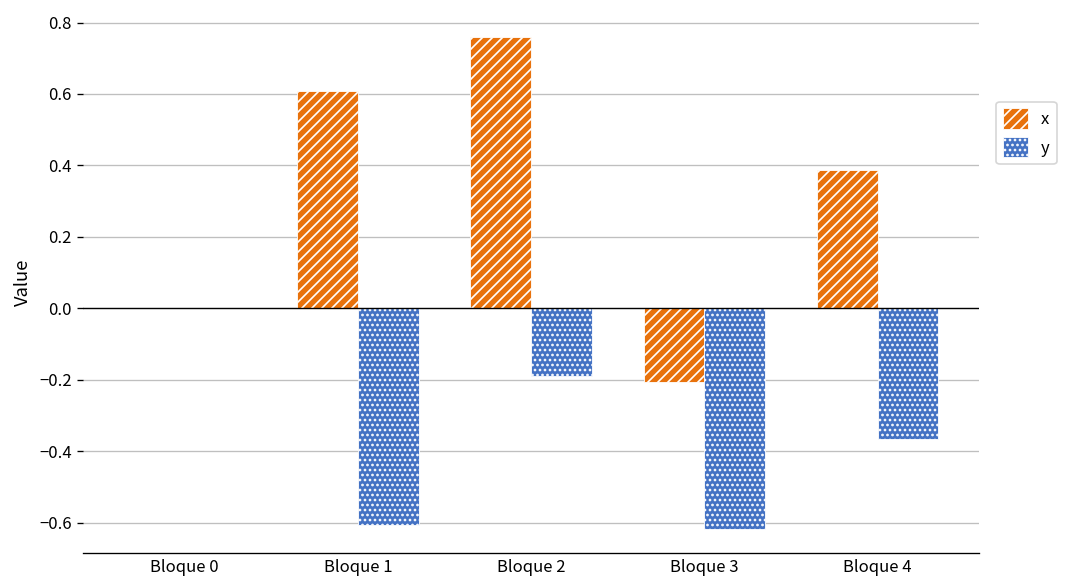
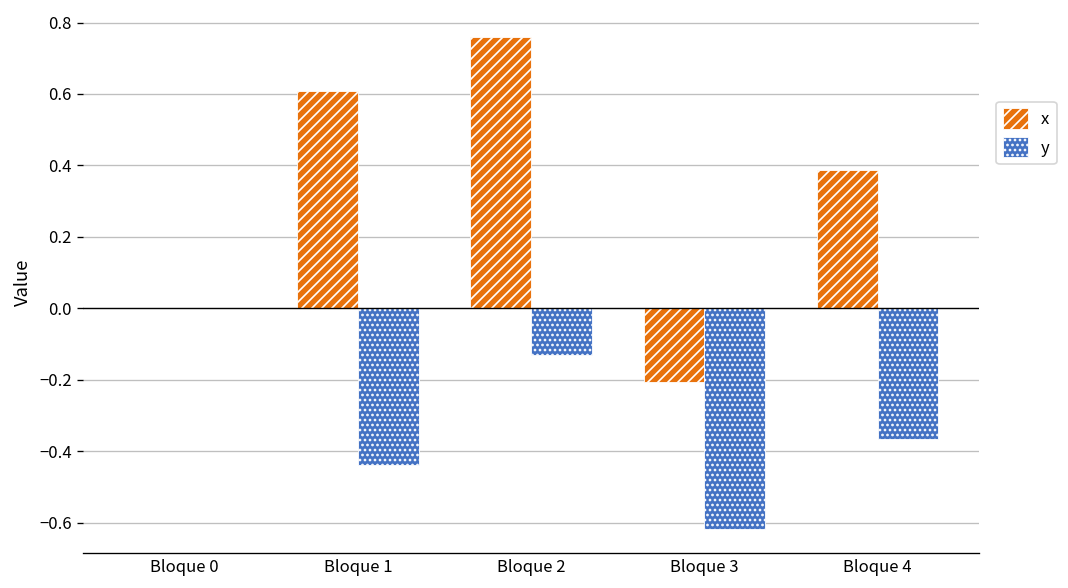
y, Bloque 1: -0.61 -> -0.44
y, Bloque 2: -0.19 -> -0.13
